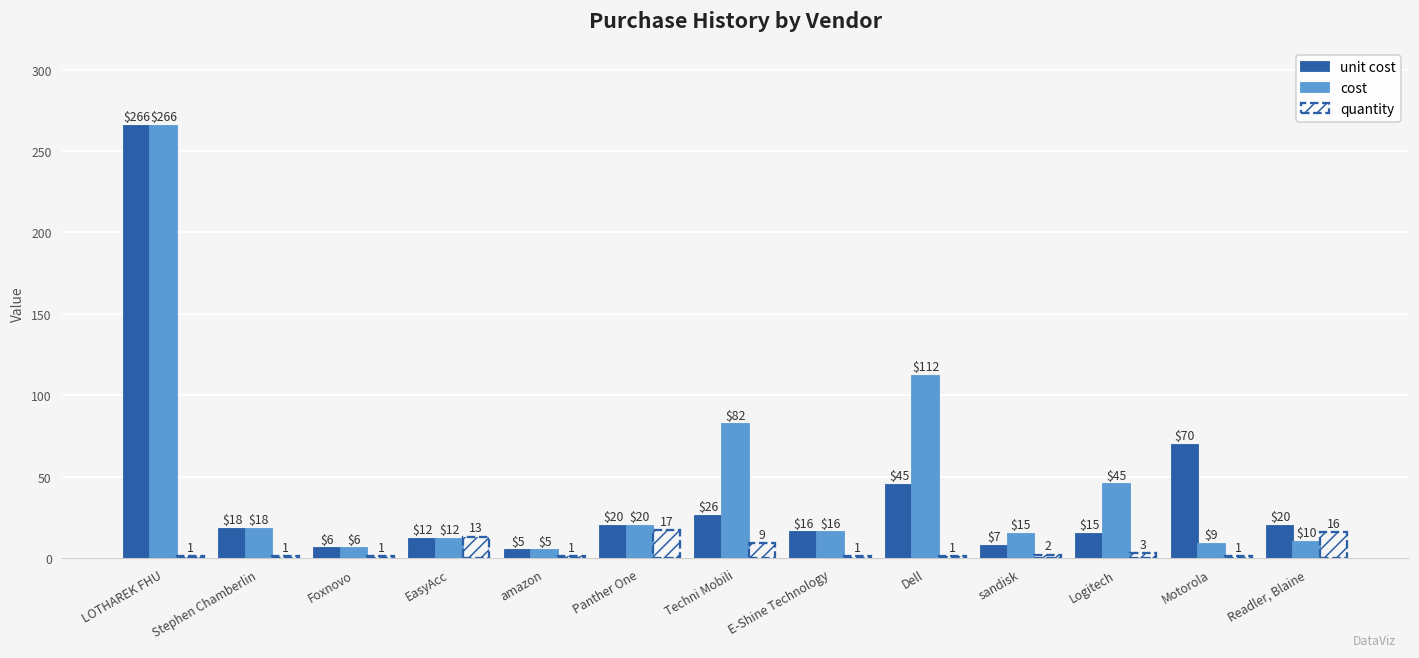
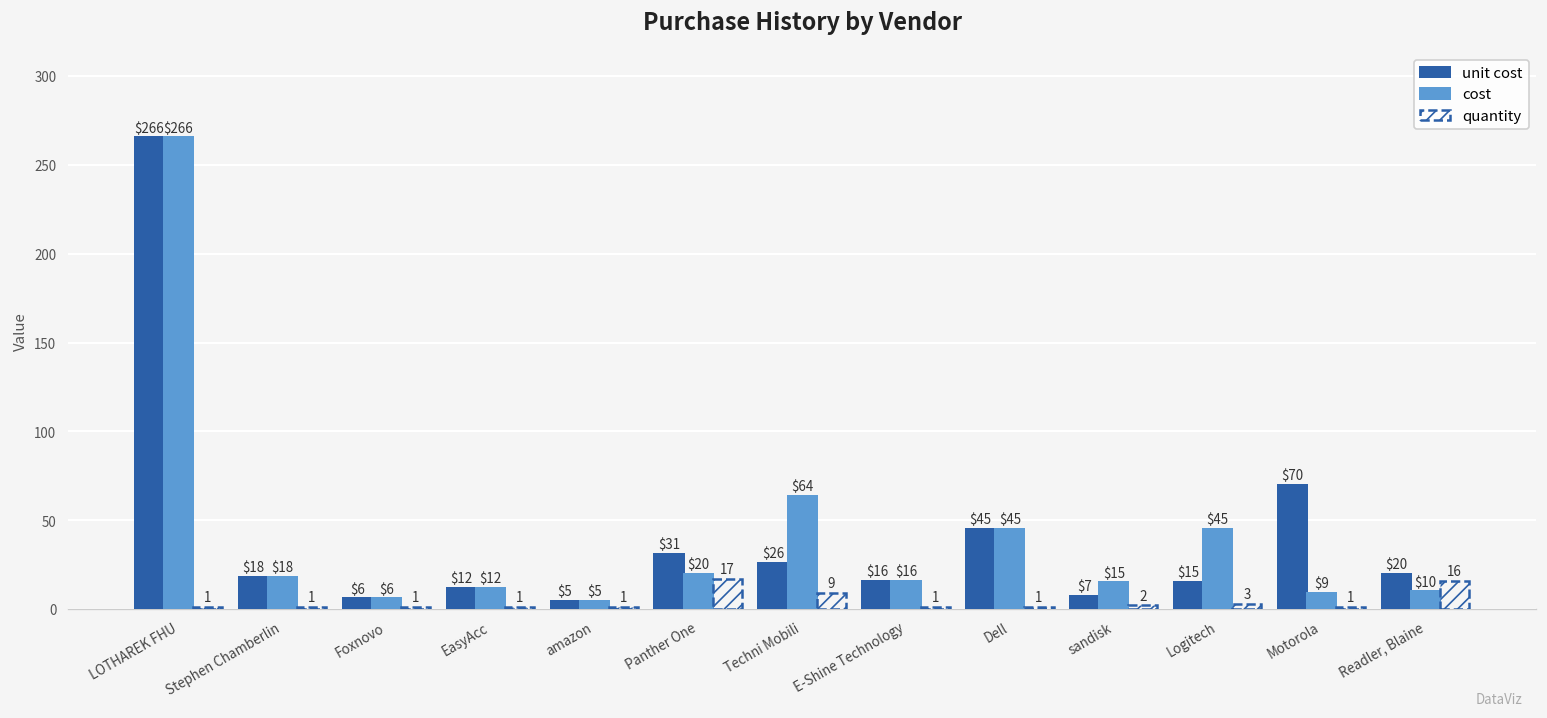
quantity, EasyAcc: 13 -> 1
unit cost, Panther One: $20 -> $31
cost, Techni Mobili: $82 -> $64
cost, Dell: $112 -> $45
